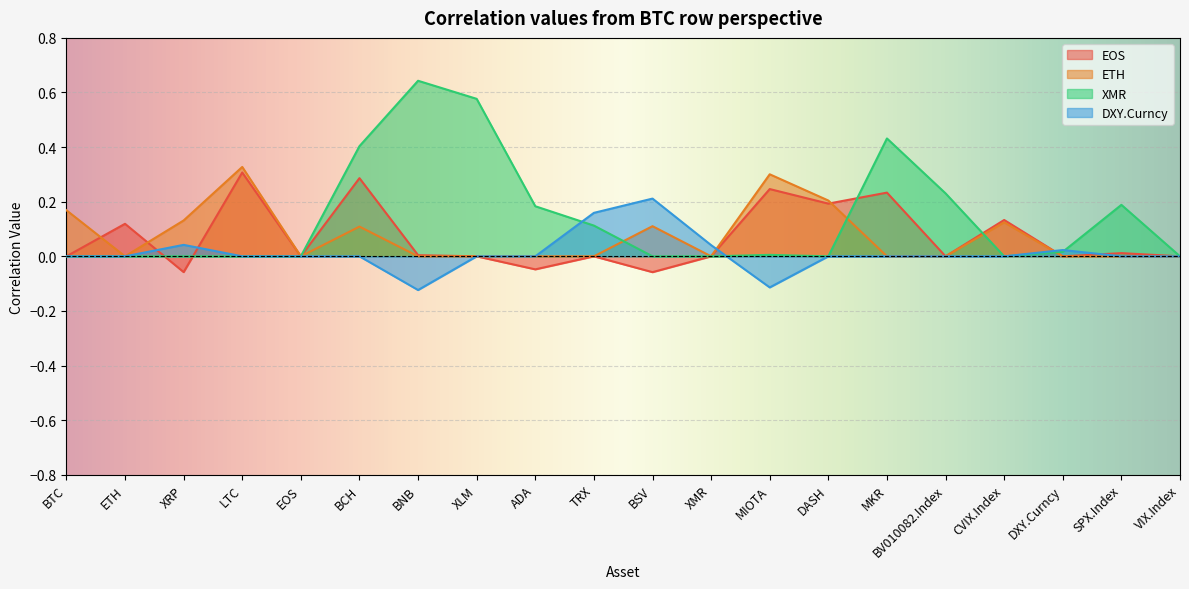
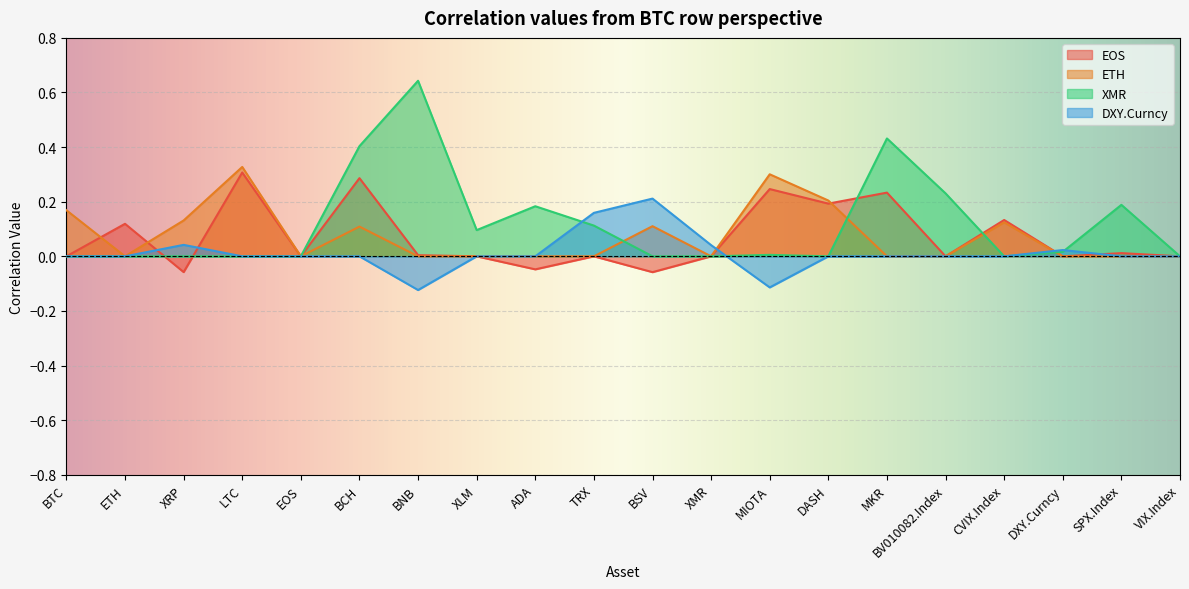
XMR, XLM: 0.58 -> 0.10
